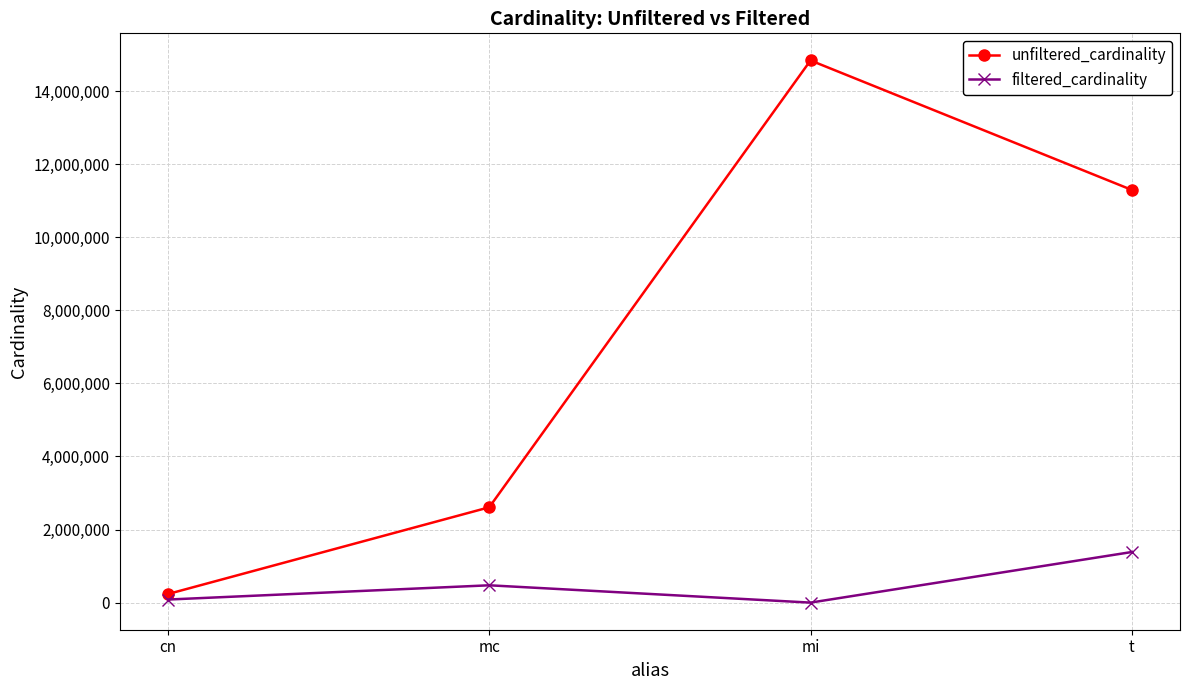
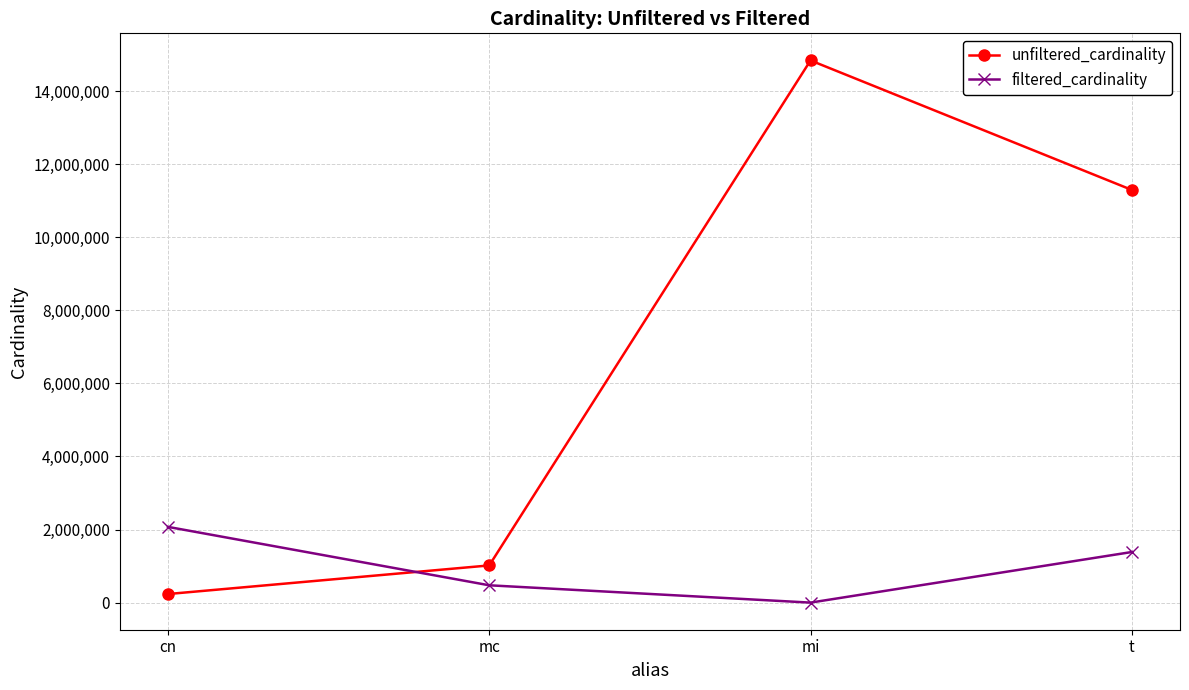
filtered_cardinality, cn: 100,000 -> 2,100,000
unfiltered_cardinality, mc: 2,600,000 -> 1,000,000
